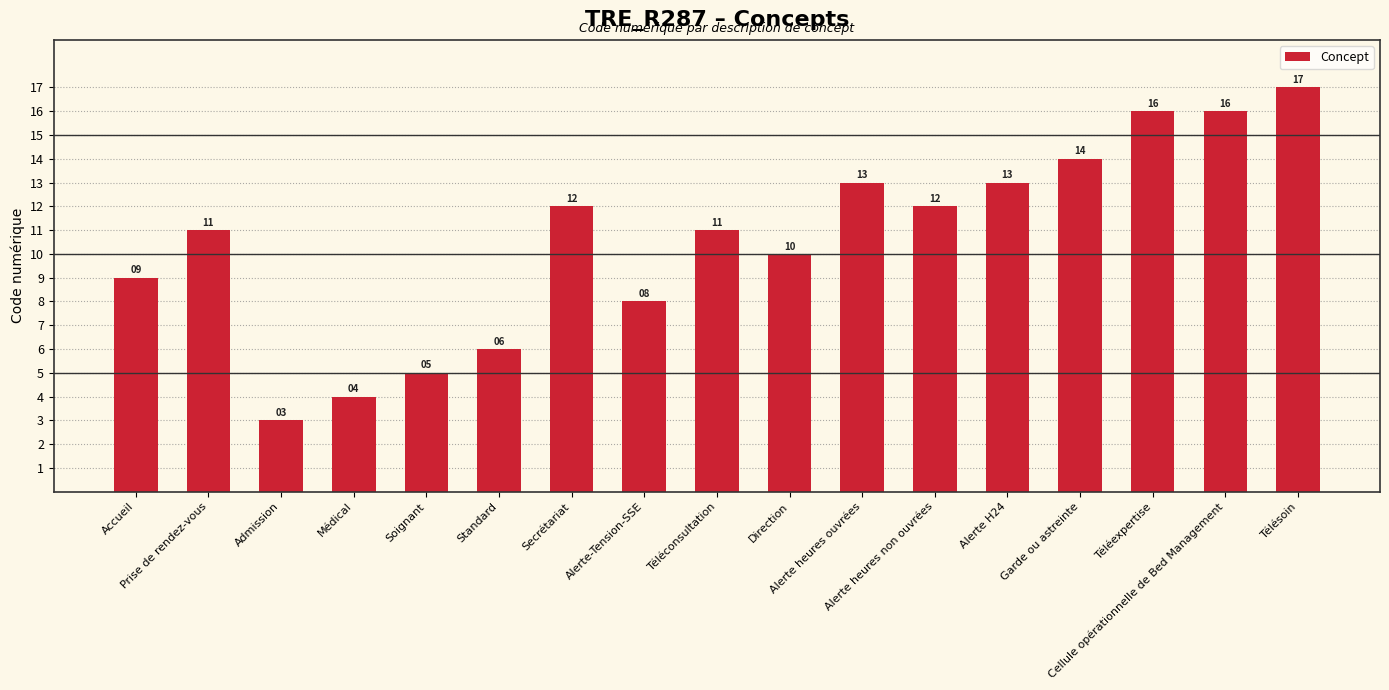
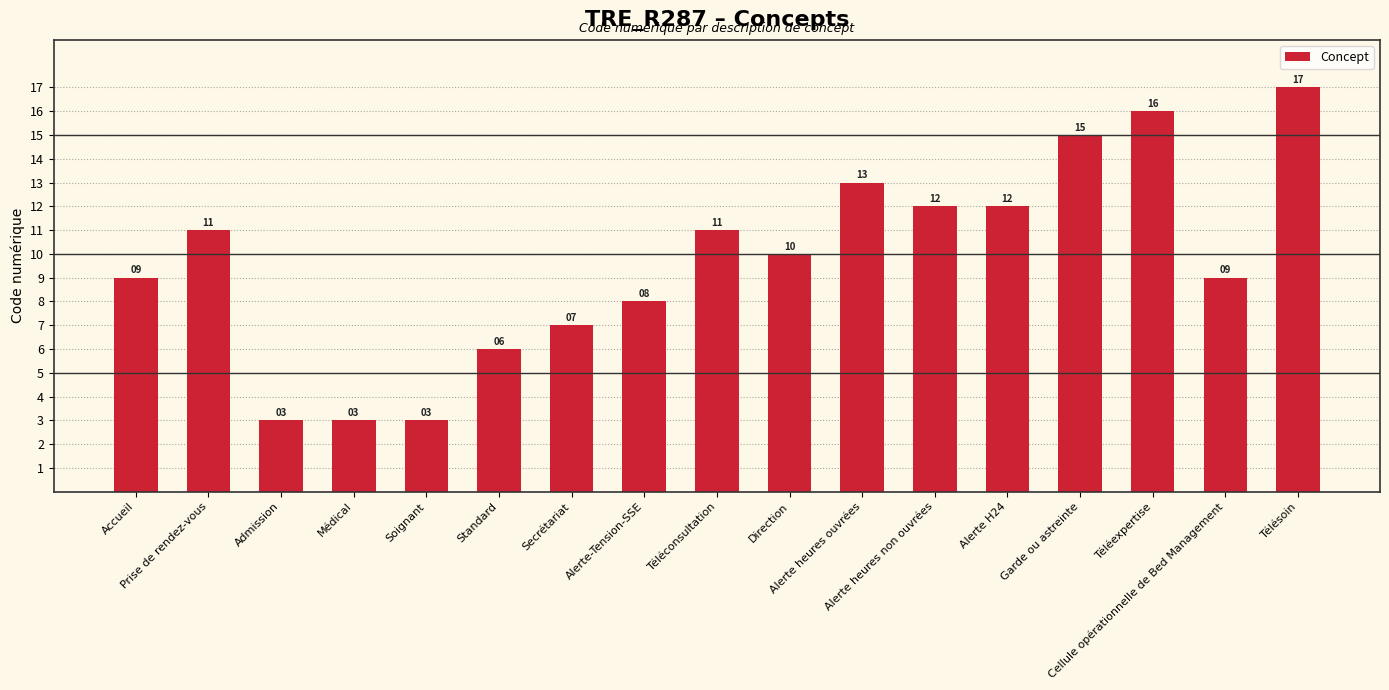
Médical: 04 -> 03
Soignant: 05 -> 03
Secrétariat: 12 -> 07
Alerte H24: 13 -> 12
Garde ou astreinte: 14 -> 15
Cellule opérationnelle de Bed Management: 16 -> 09
